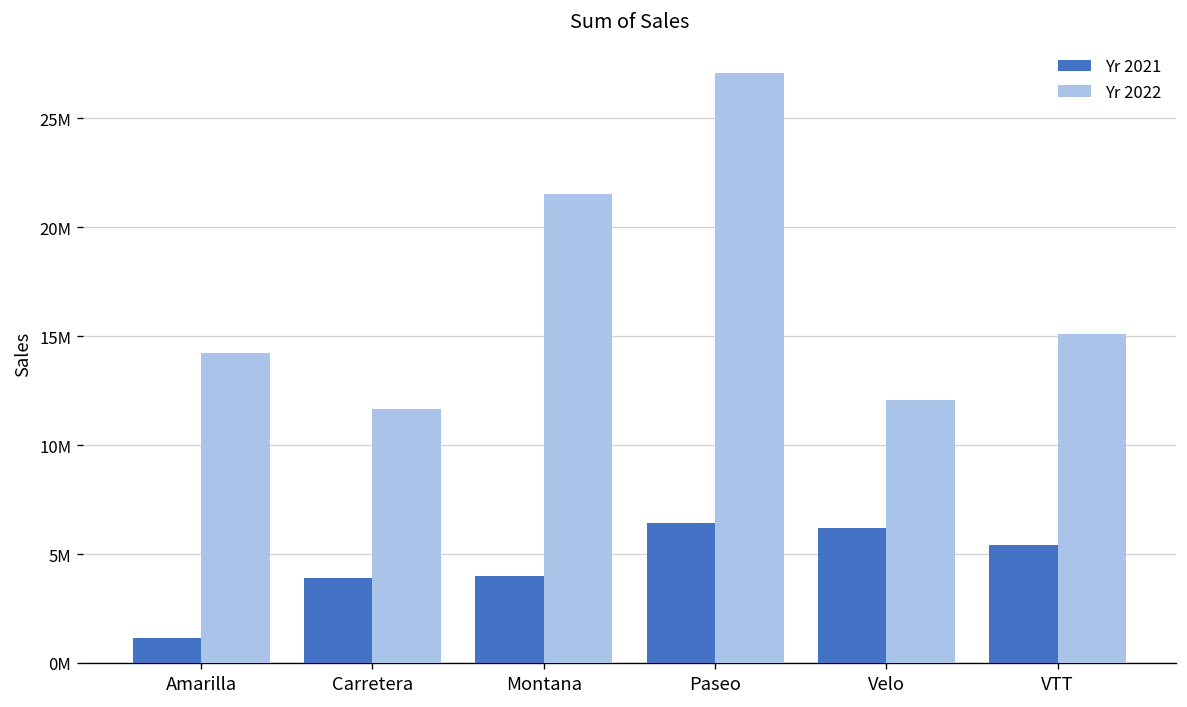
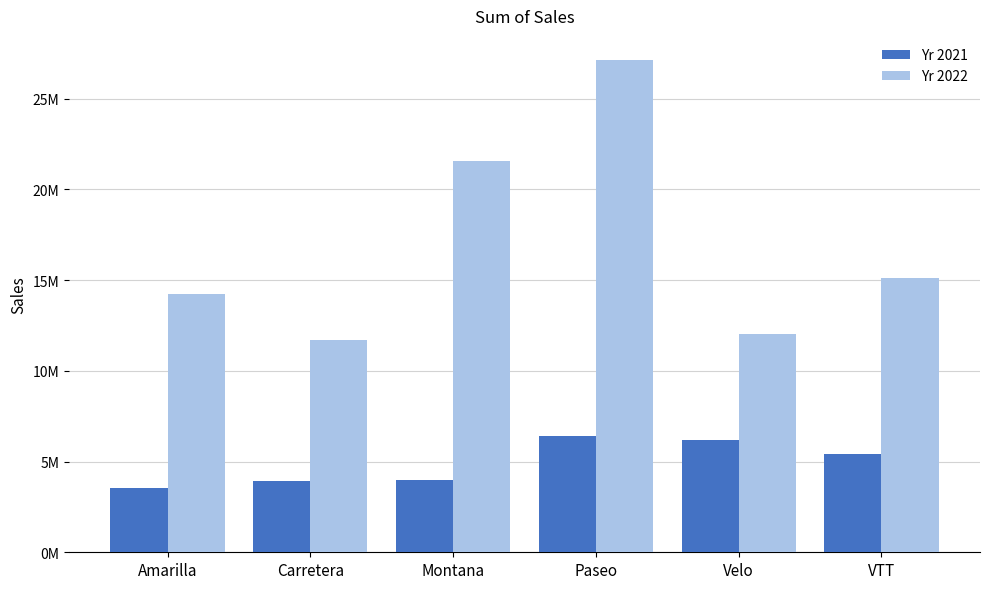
Yr 2021, Amarilla: 1200000 -> 3500000
